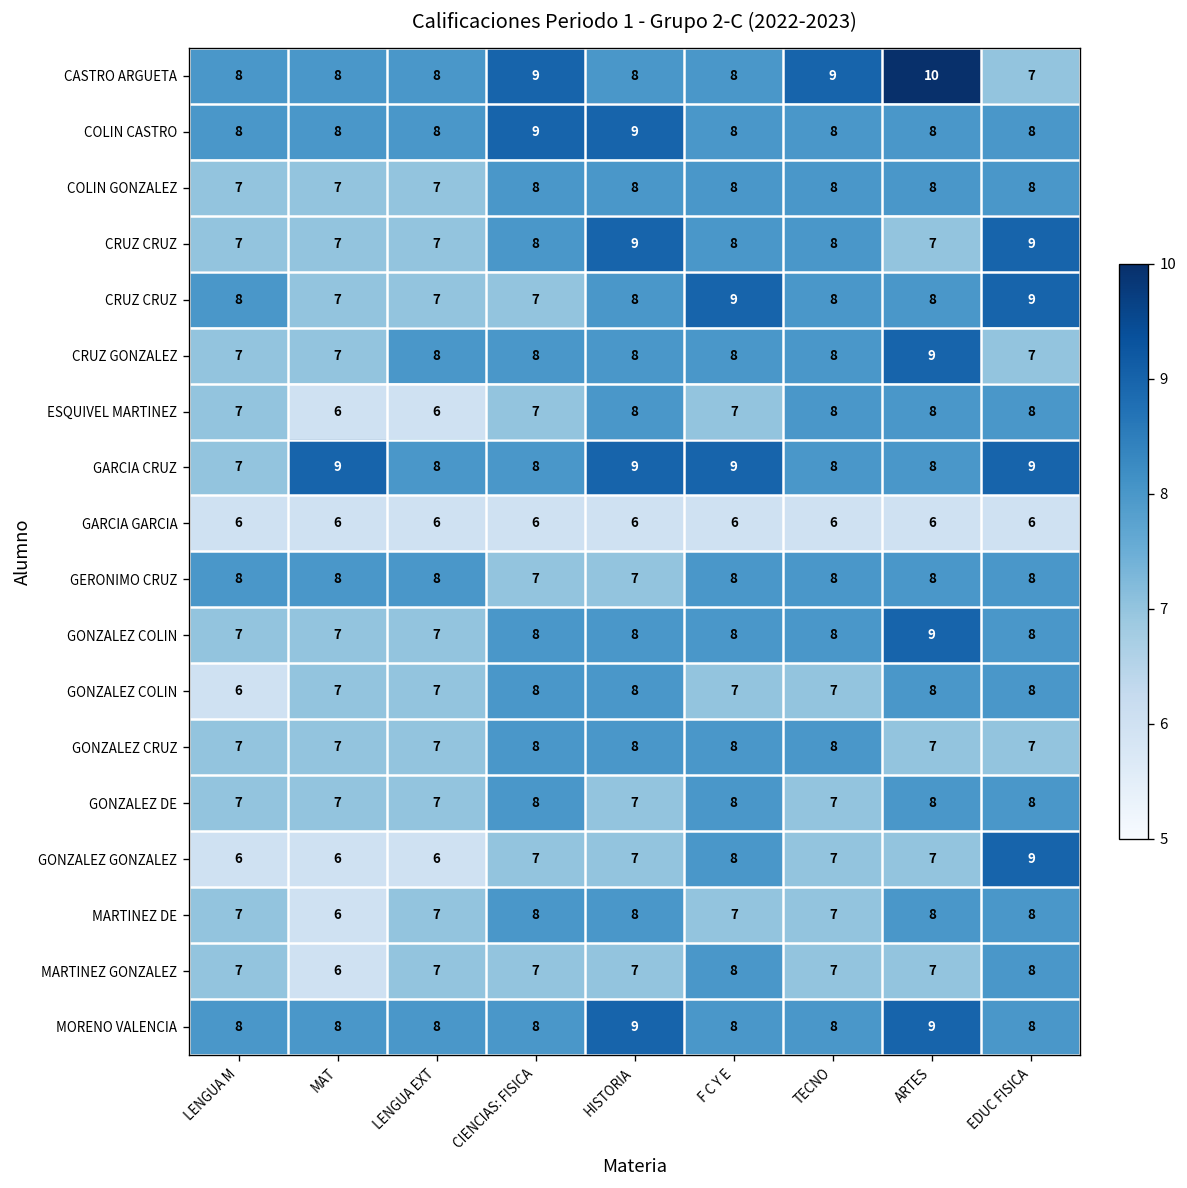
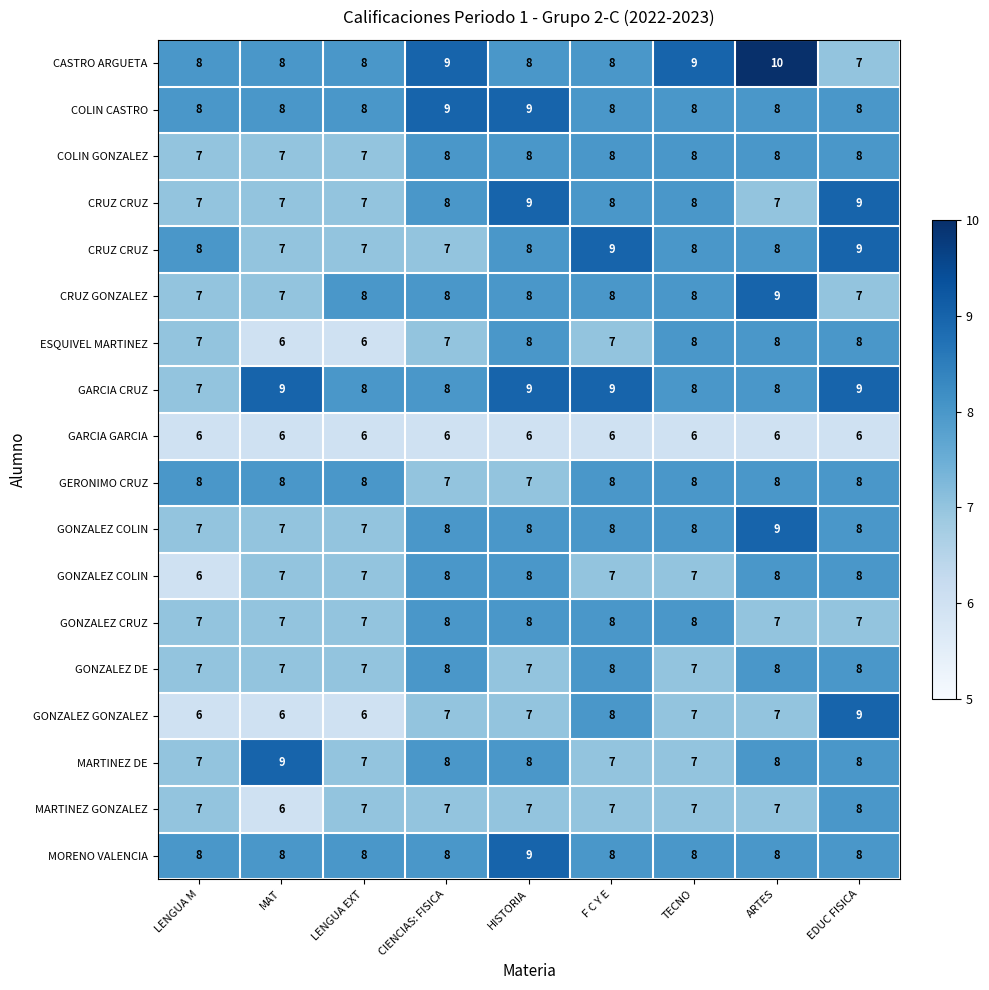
MARTINEZ DE, MAT: 6 -> 9
MARTINEZ GONZALEZ, F C Y E: 8 -> 7
MORENO VALENCIA, ARTES: 9 -> 8
